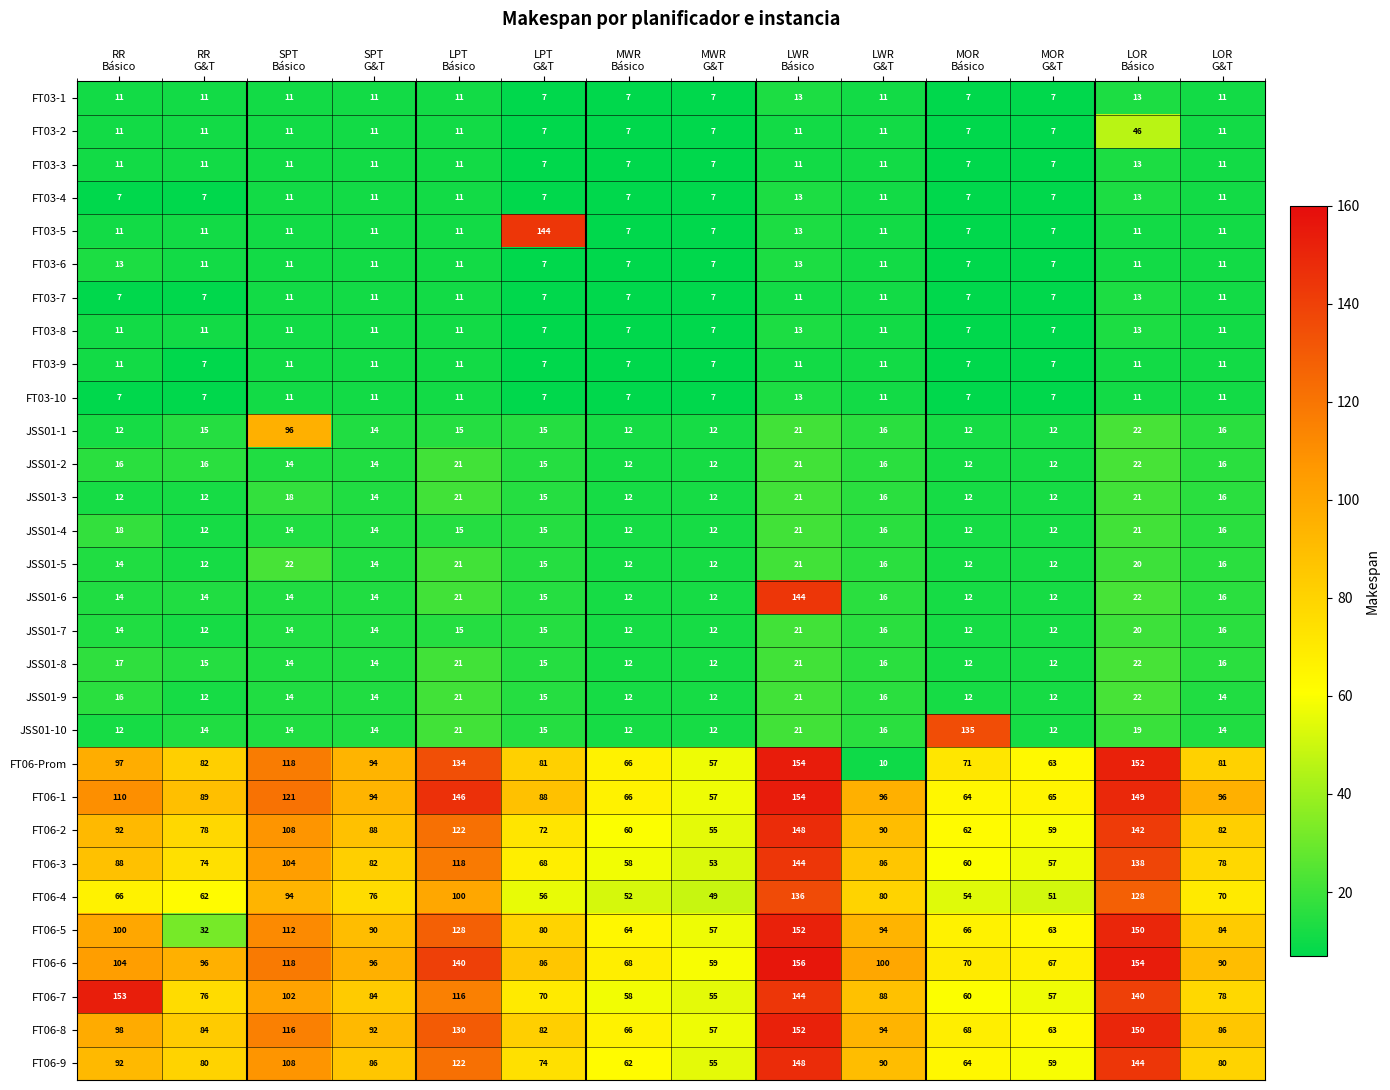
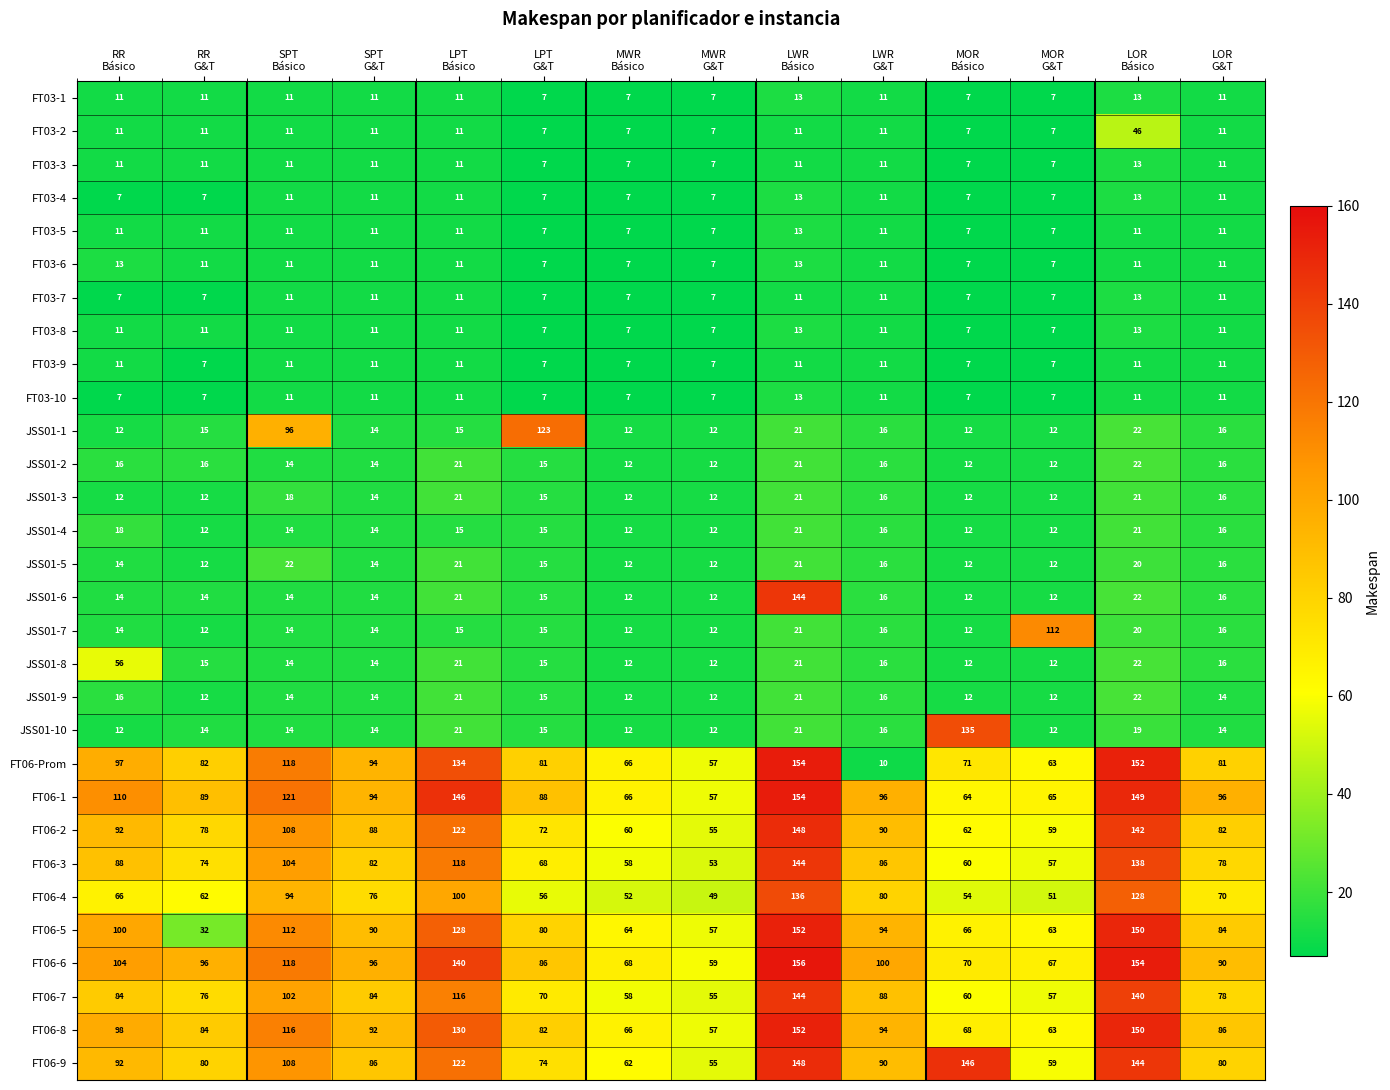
FT03-5, LPT G&T: 144 -> 7
JSS01-1, LPT G&T: 15 -> 123
JSS01-7, MOR G&T: 12 -> 112
JSS01-8, RR Básico: 17 -> 56
FT06-7, RR Básico: 153 -> 84
FT06-9, MOR Básico: 64 -> 146
